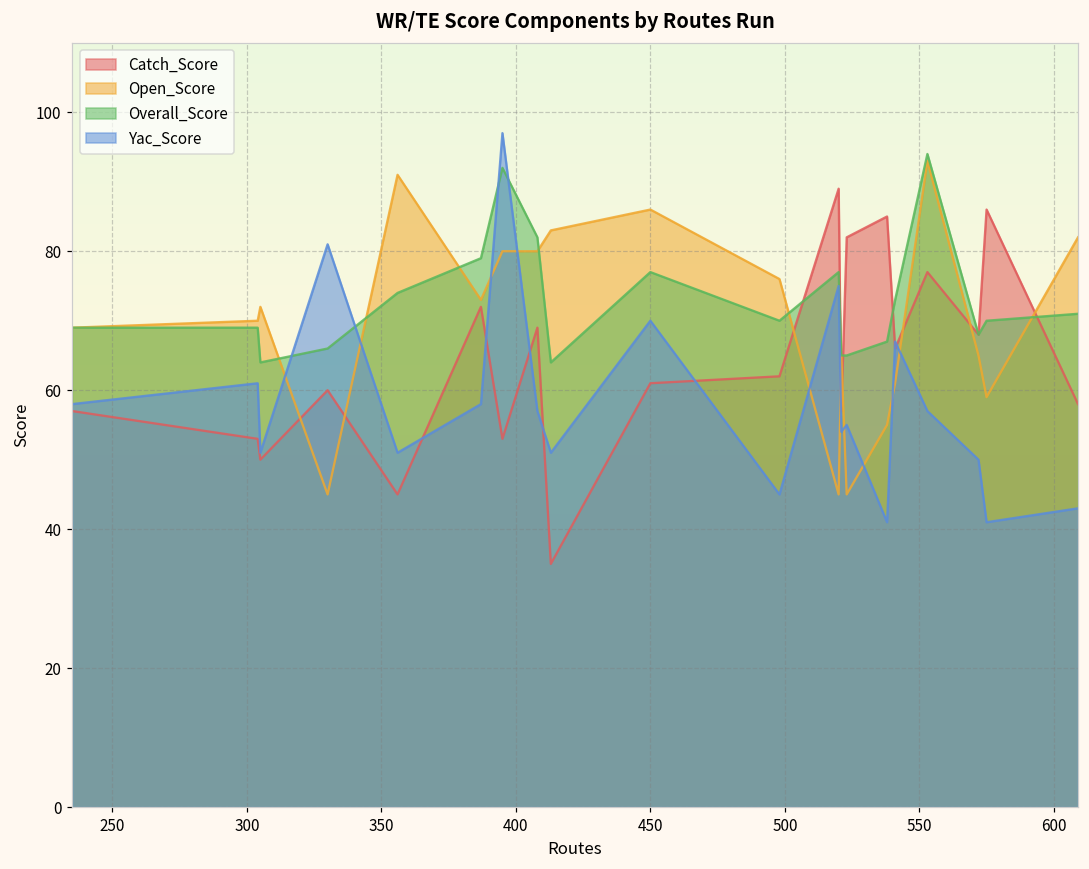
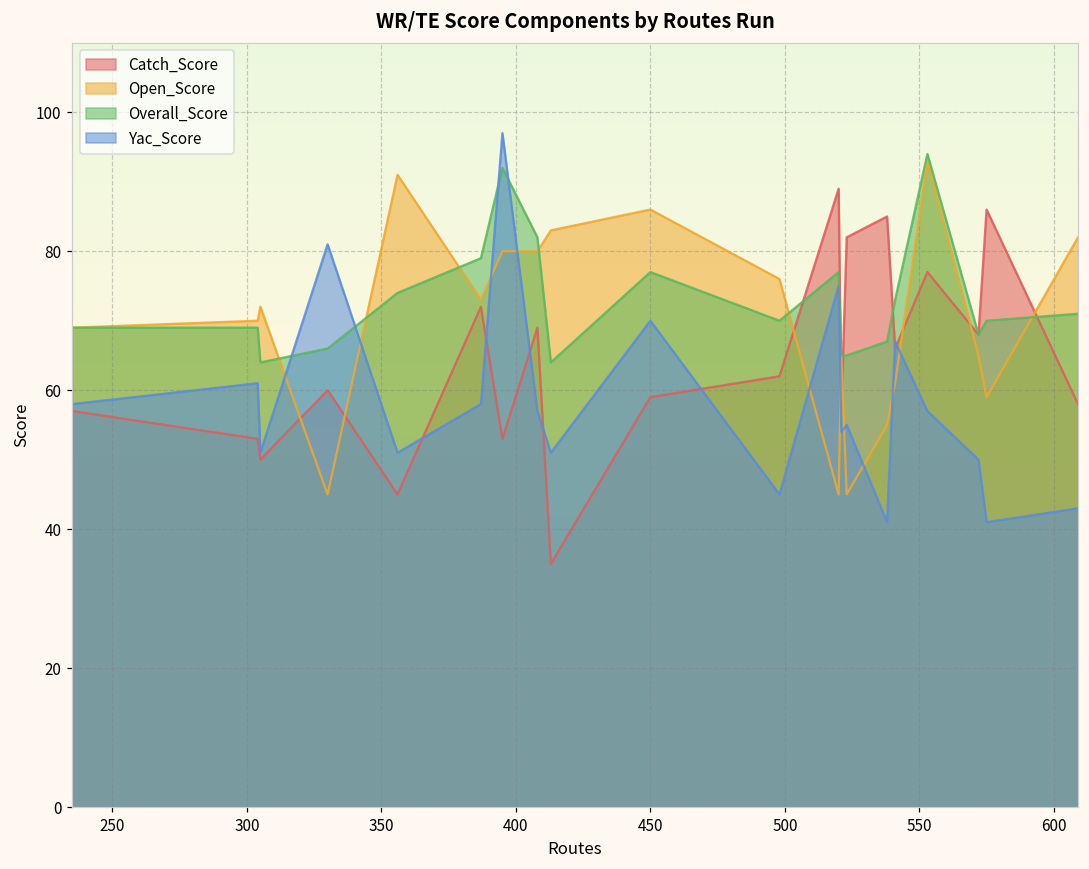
Catch_Score, 450: 61 -> 59
